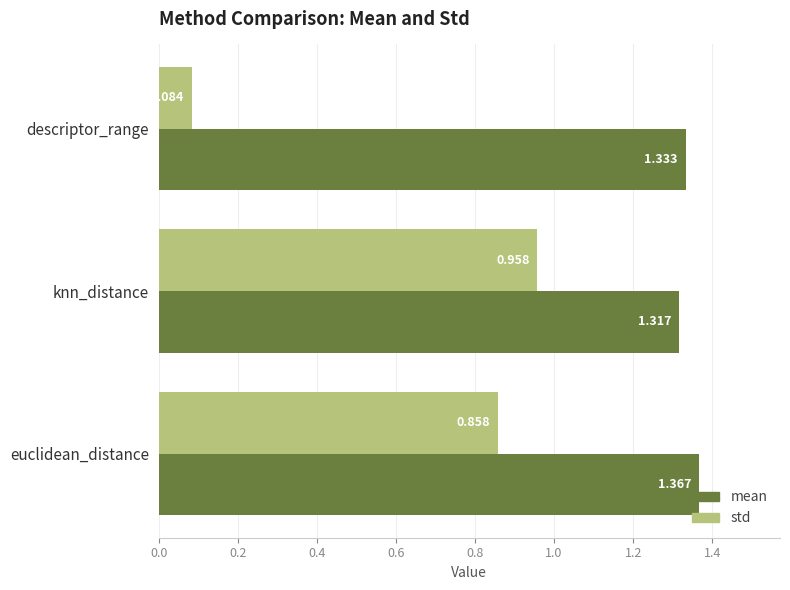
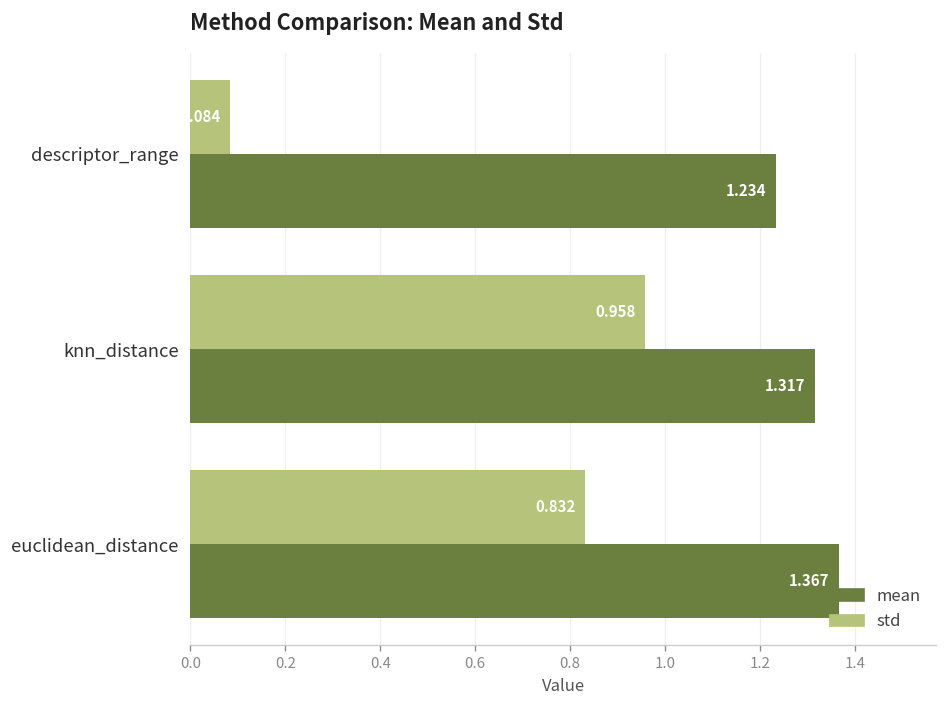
mean, descriptor_range: 1.333 -> 1.234
std, euclidean_distance: 0.858 -> 0.832
